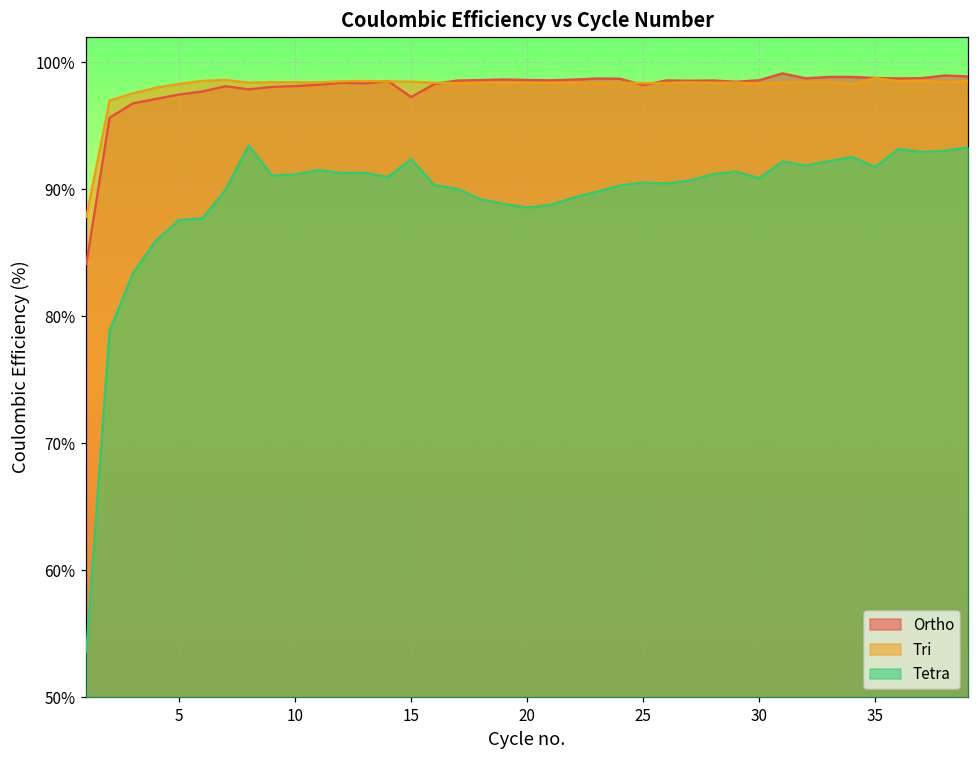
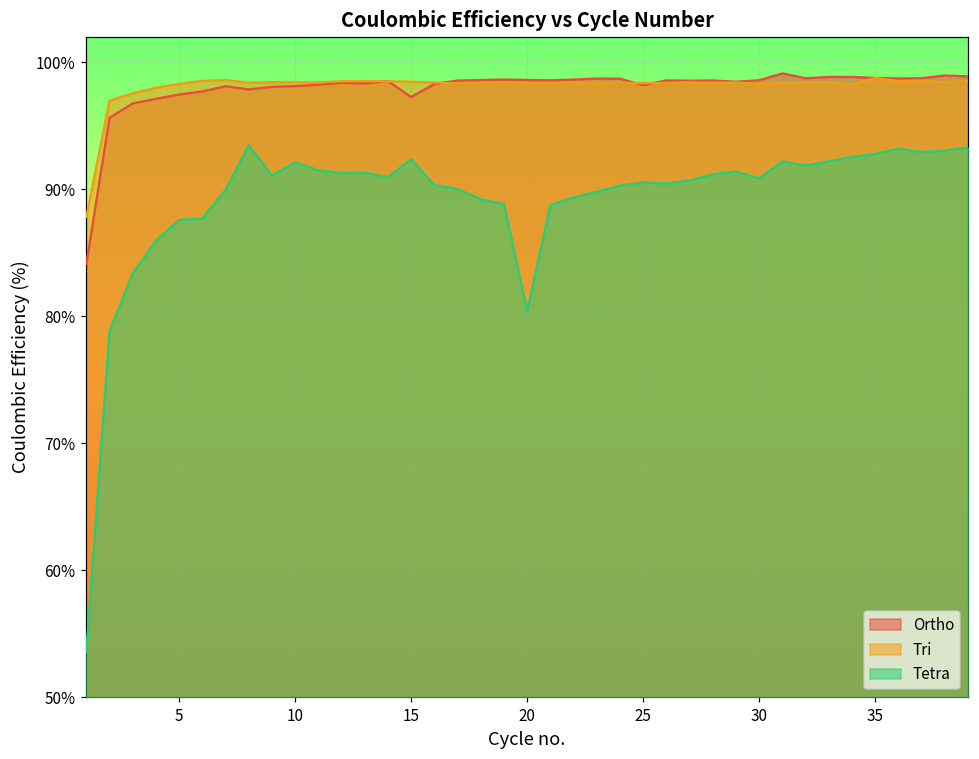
Tetra, 10: 91.2% -> 92.1%
Tetra, 20: 88.6% -> 80.4%
Tetra, 35: 91.7% -> 92.8%
